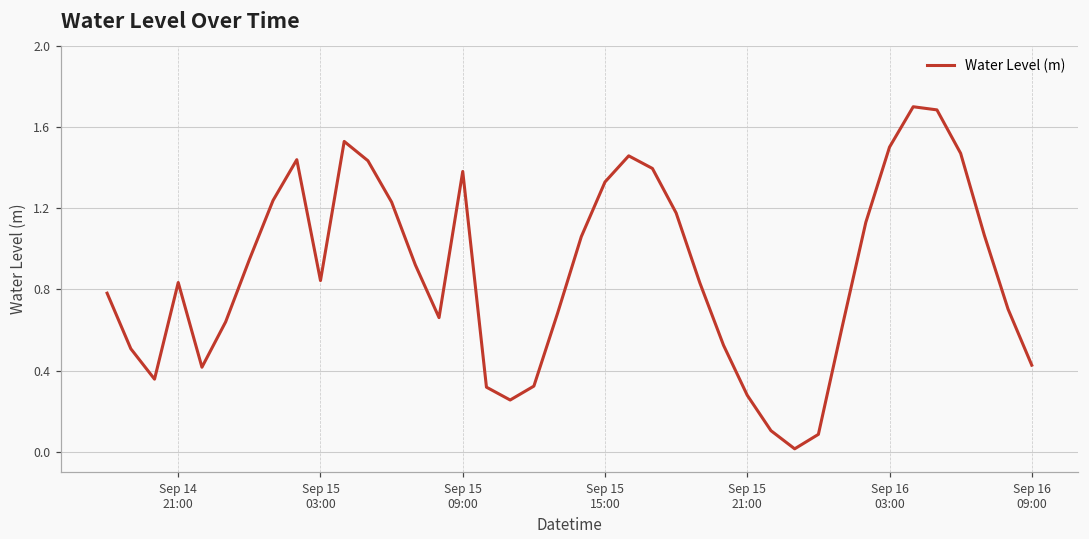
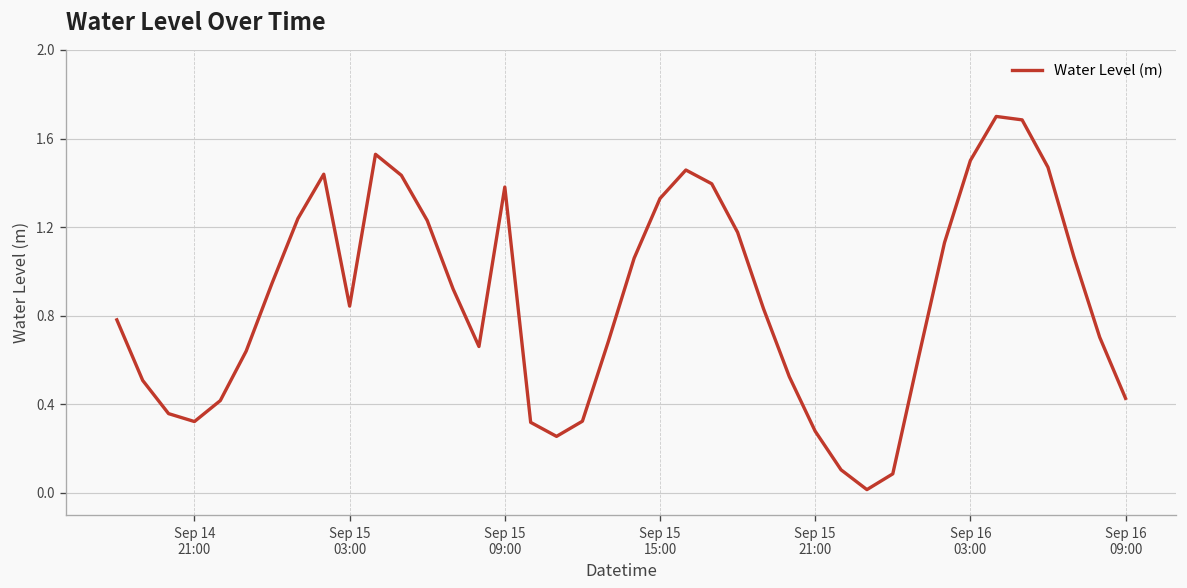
Sep 14 21:00: 0.83 -> 0.32
